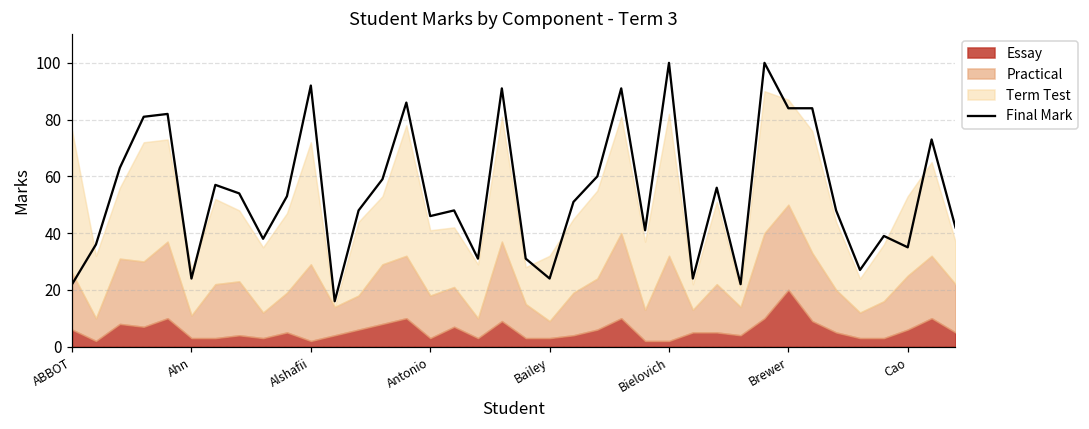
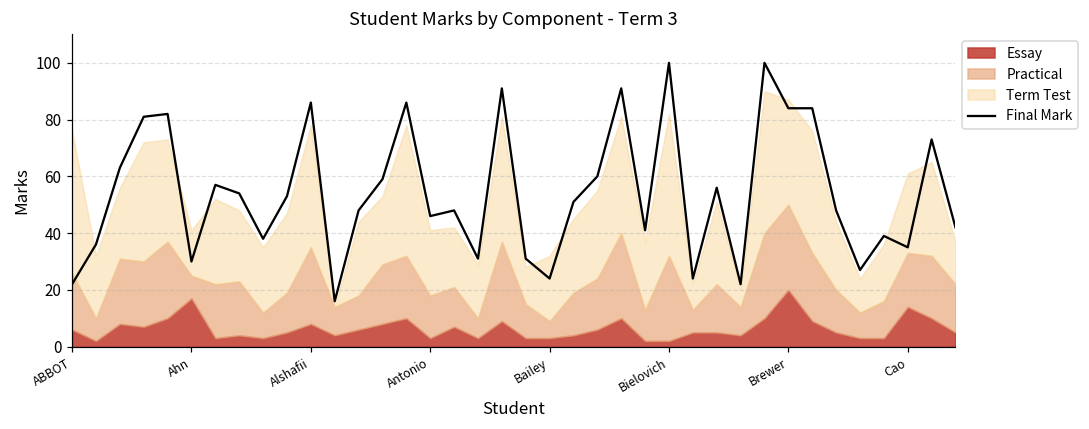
Final Mark, Ahn: 24 -> 30
Essay, Ahn: 3 -> 17
Final Mark, Alshafii: 92 -> 86
Essay, Alshafii: 2 -> 8
Essay, Cao: 6 -> 14
